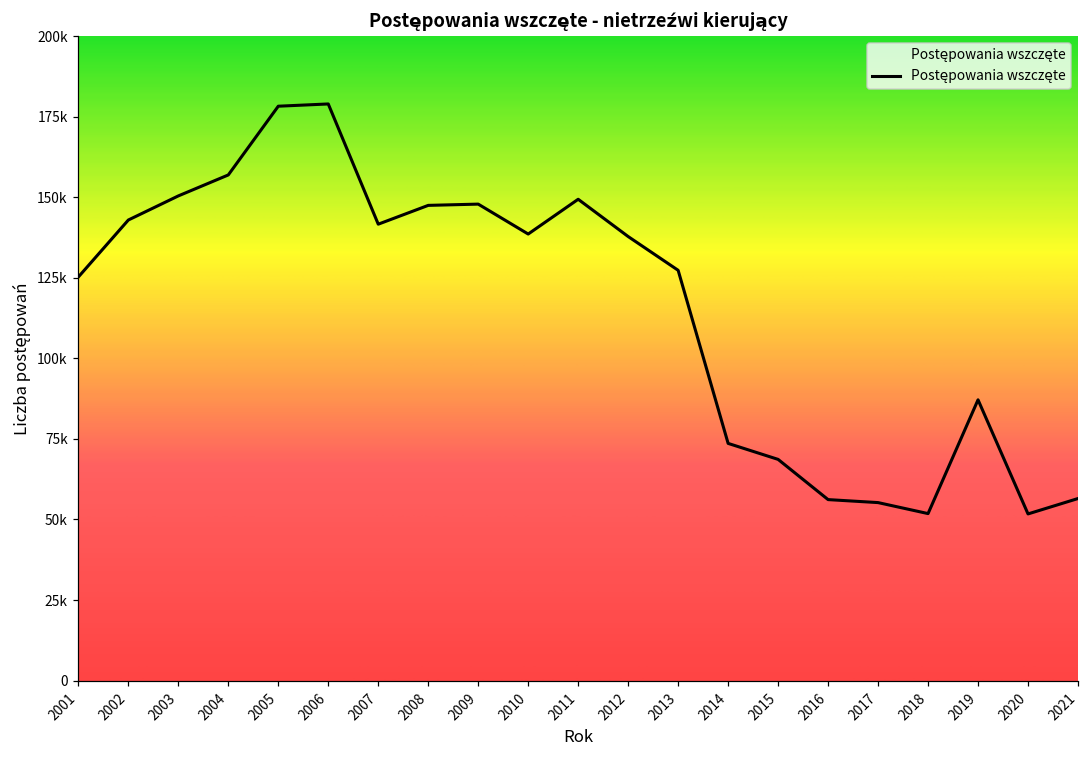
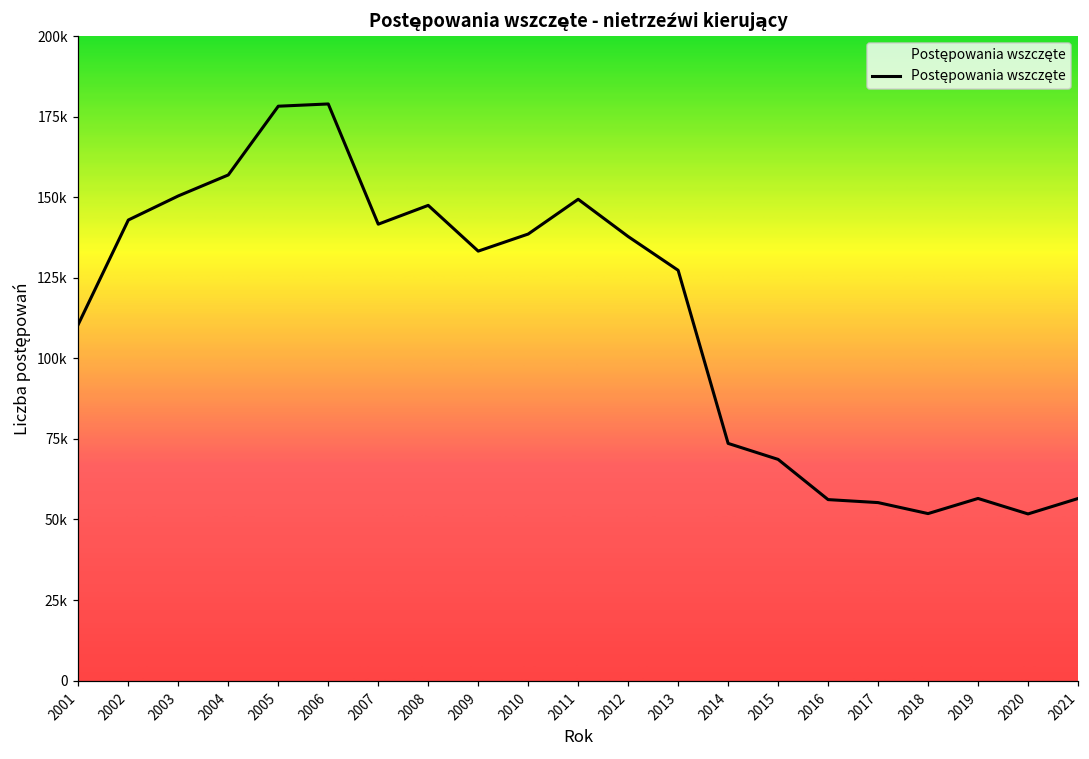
2001: 125000 -> 111000
2009: 148000 -> 133000
2019: 87000 -> 57000
